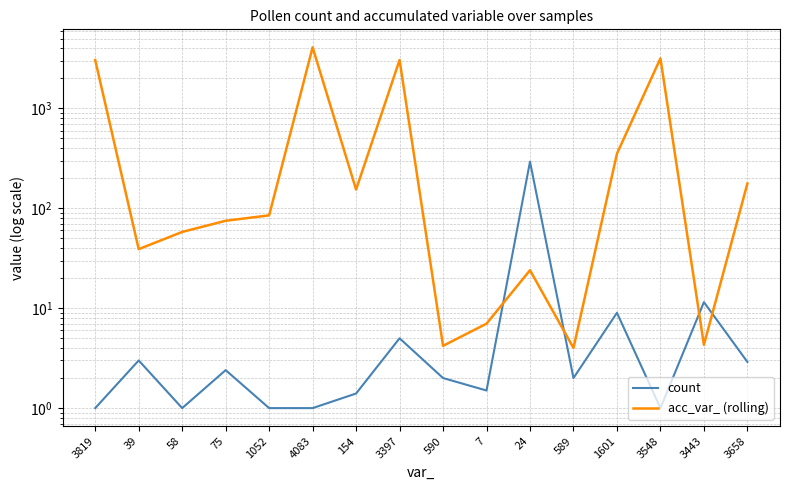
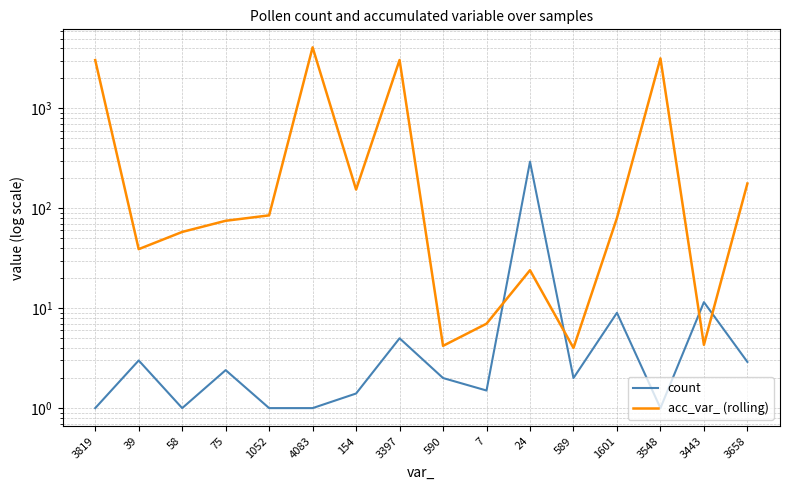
acc_var_ (rolling), 1601: 350 -> 80
